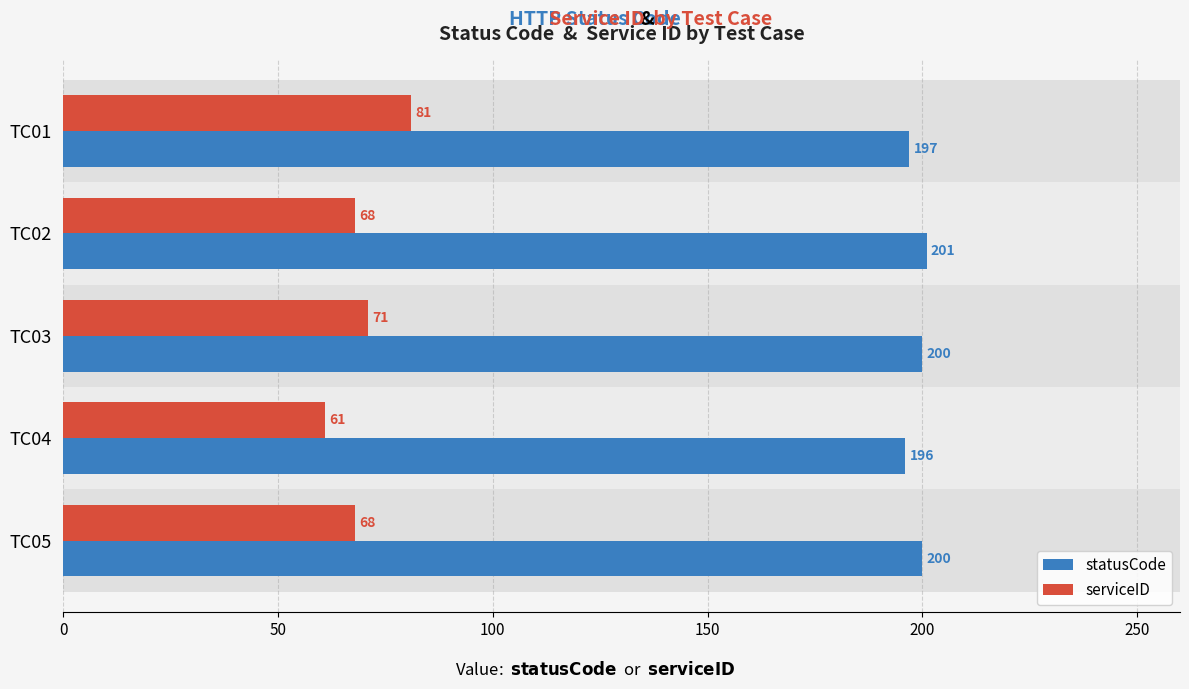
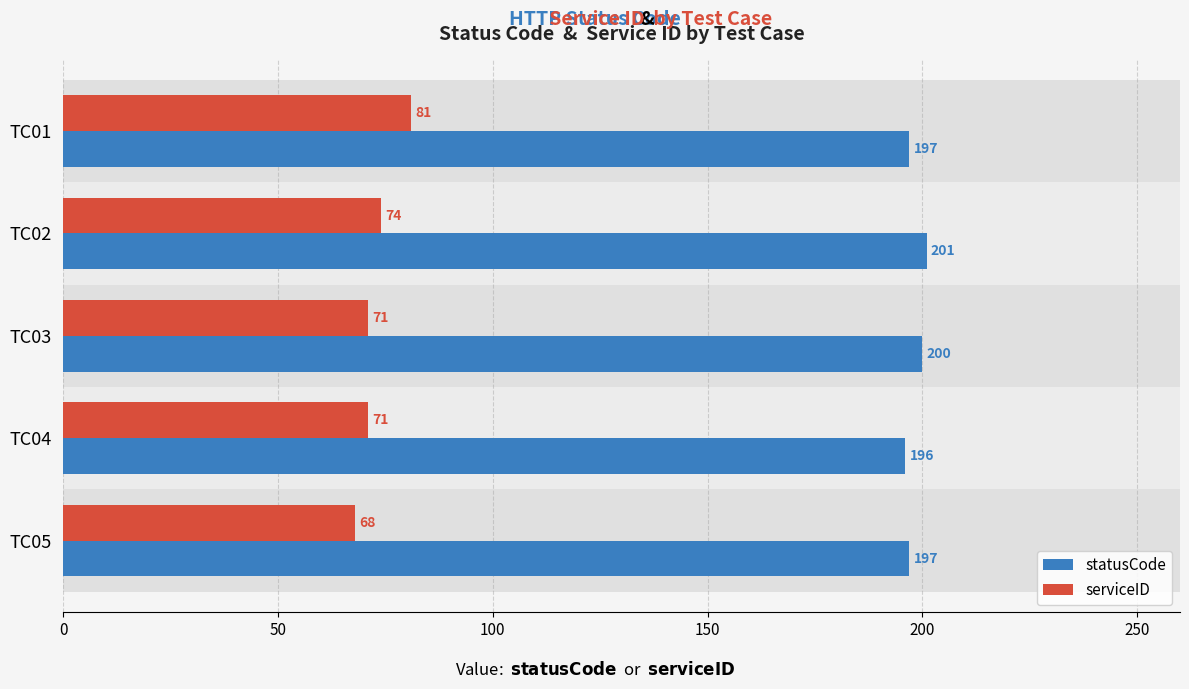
serviceID, TC02: 68 -> 74
serviceID, TC04: 61 -> 71
statusCode, TC05: 200 -> 197
